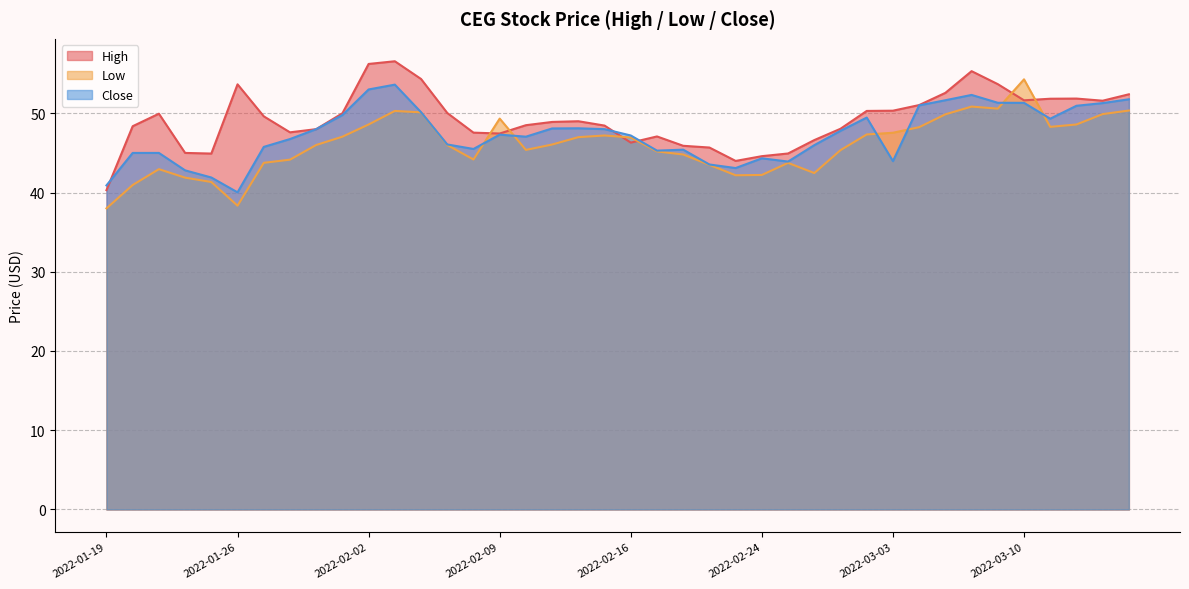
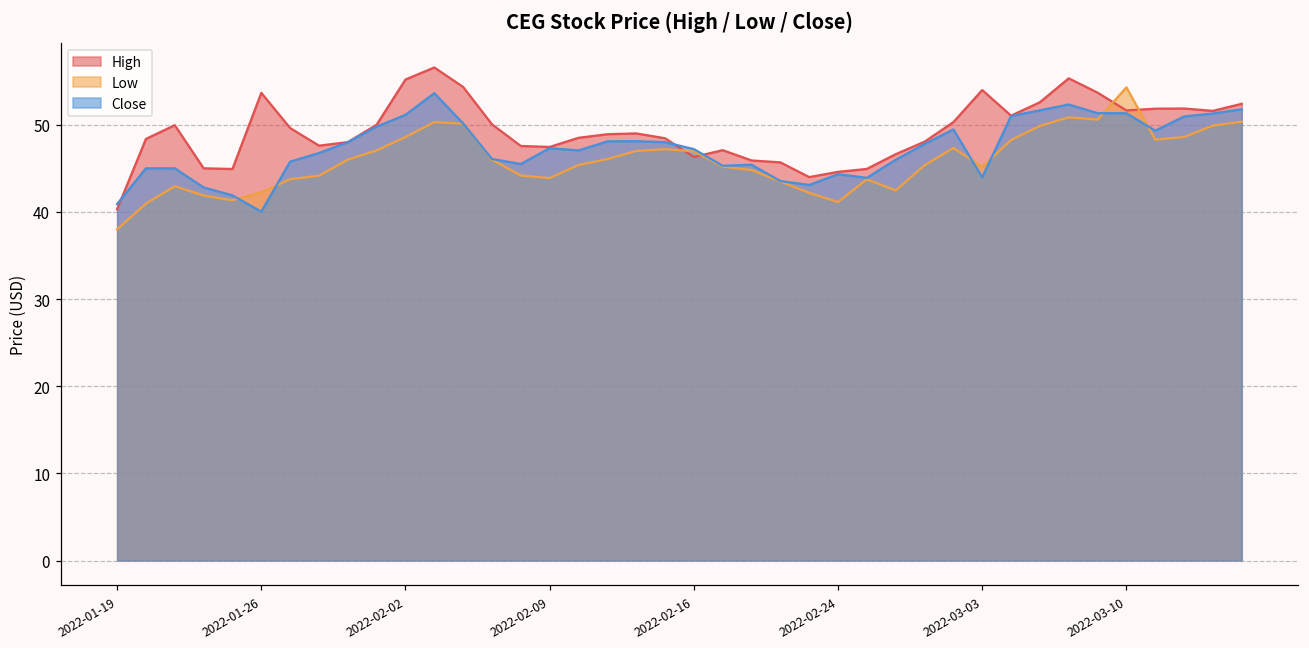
Low, 2022-01-26: 38 -> 42
High, 2022-02-02: 56 -> 55
Close, 2022-02-02: 53 -> 51
Low, 2022-02-09: 49 -> 44
Low, 2022-02-24: 42 -> 41
High, 2022-03-03: 50 -> 54
Low, 2022-03-03: 48 -> 45
